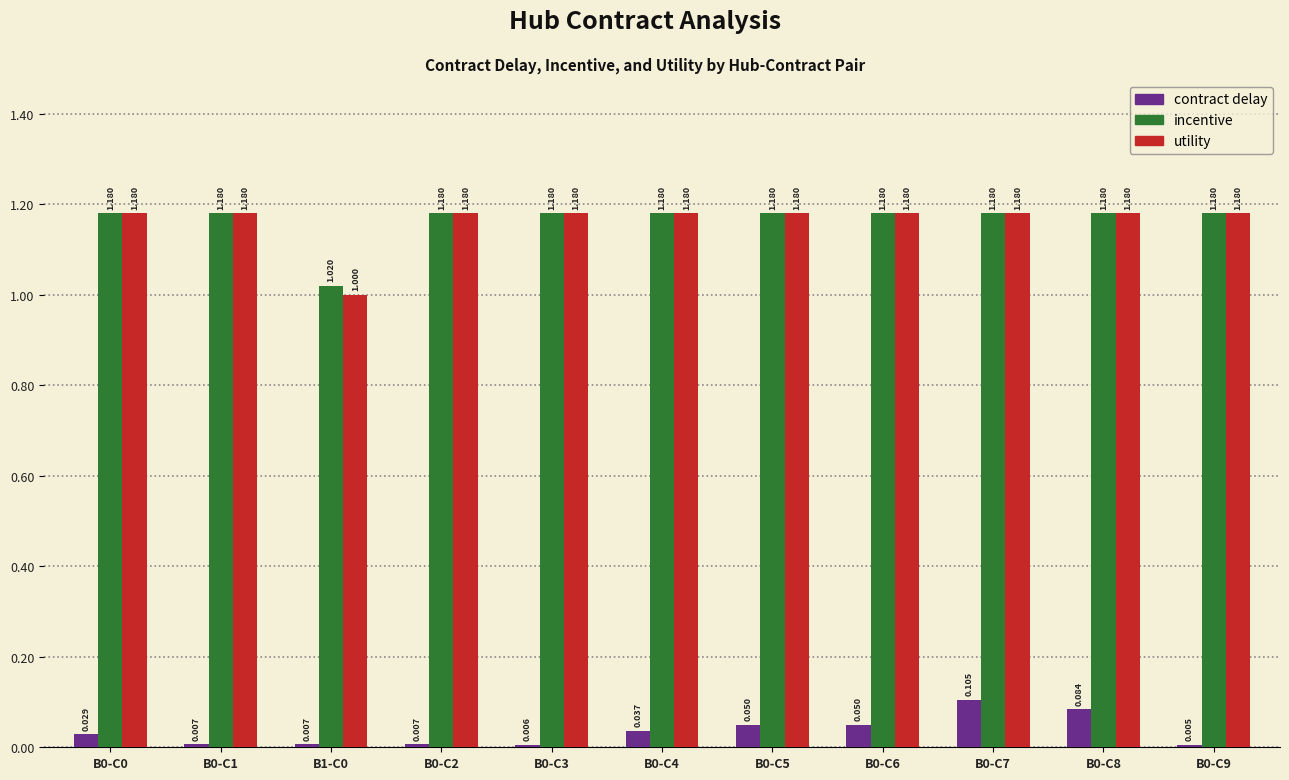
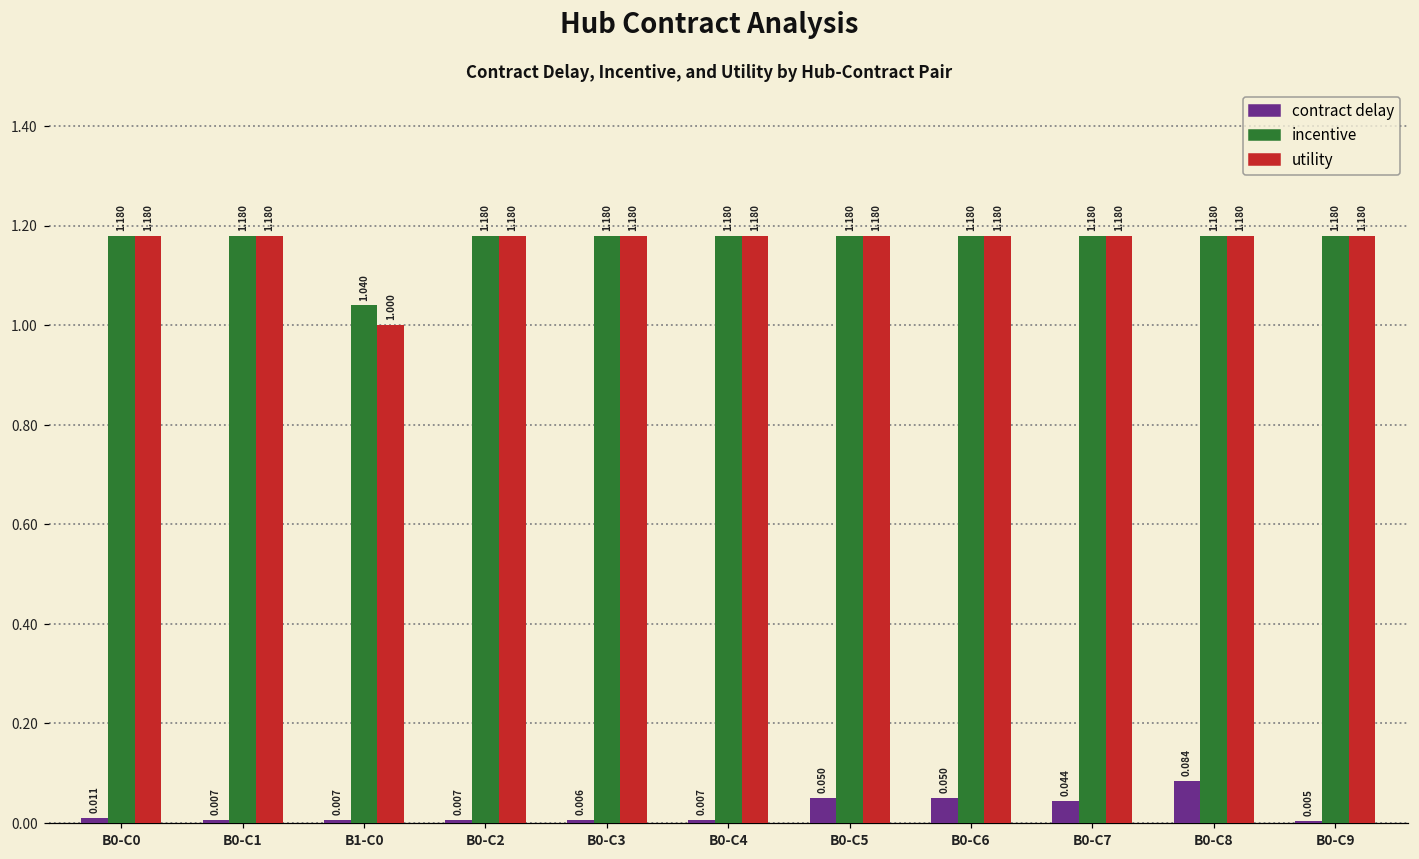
contract delay, B0-C0: 0.029 -> 0.011
incentive, B1-C0: 1.020 -> 1.040
contract delay, B0-C4: 0.037 -> 0.007
contract delay, B0-C7: 0.105 -> 0.044
